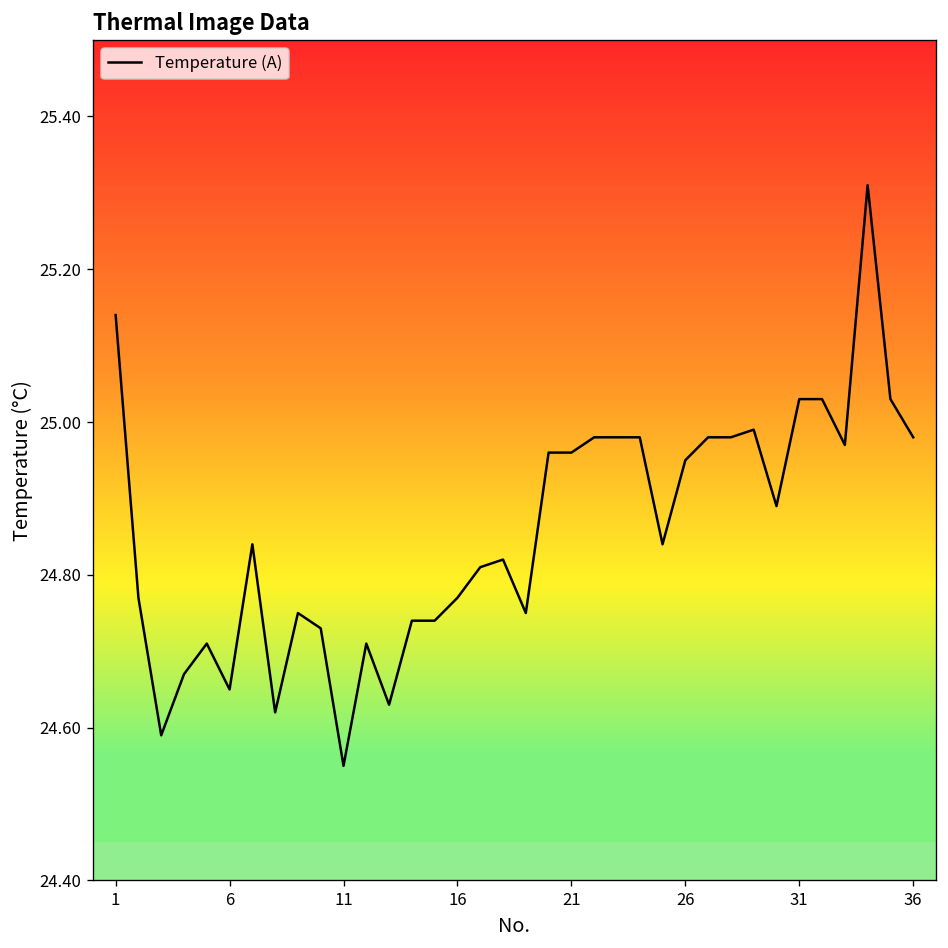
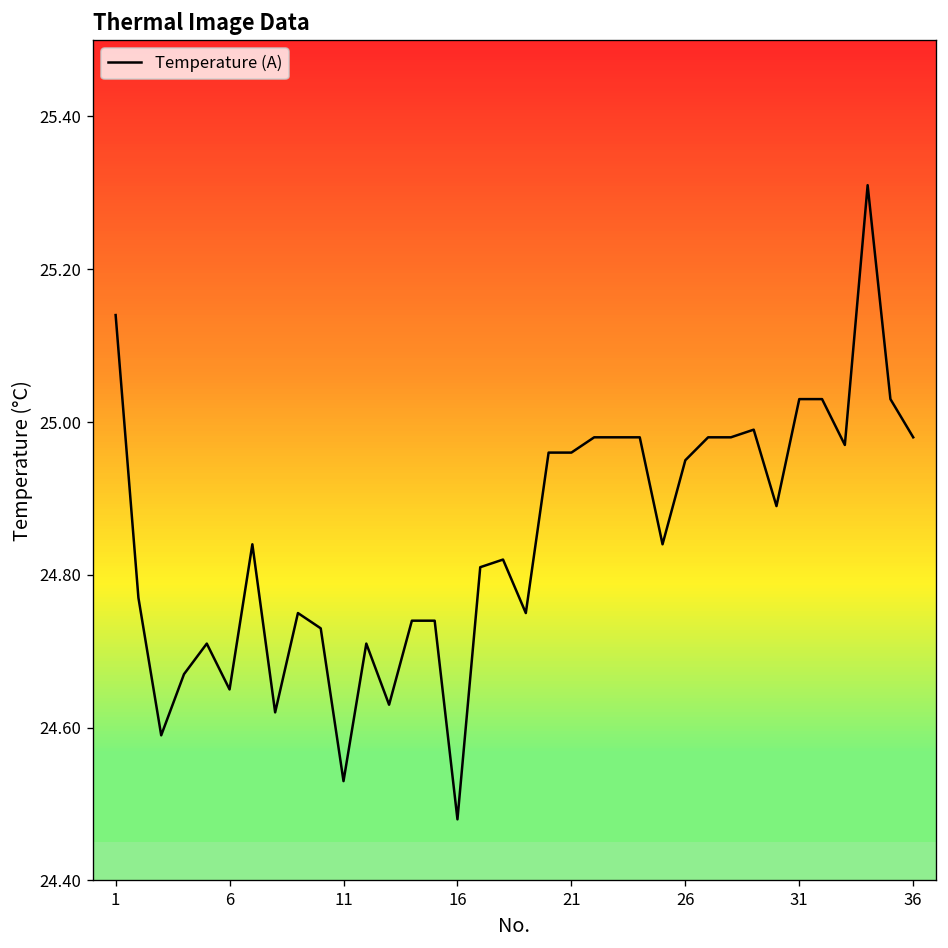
Temperature (A), 11: 24.55 -> 24.53
Temperature (A), 16: 24.77 -> 24.48
